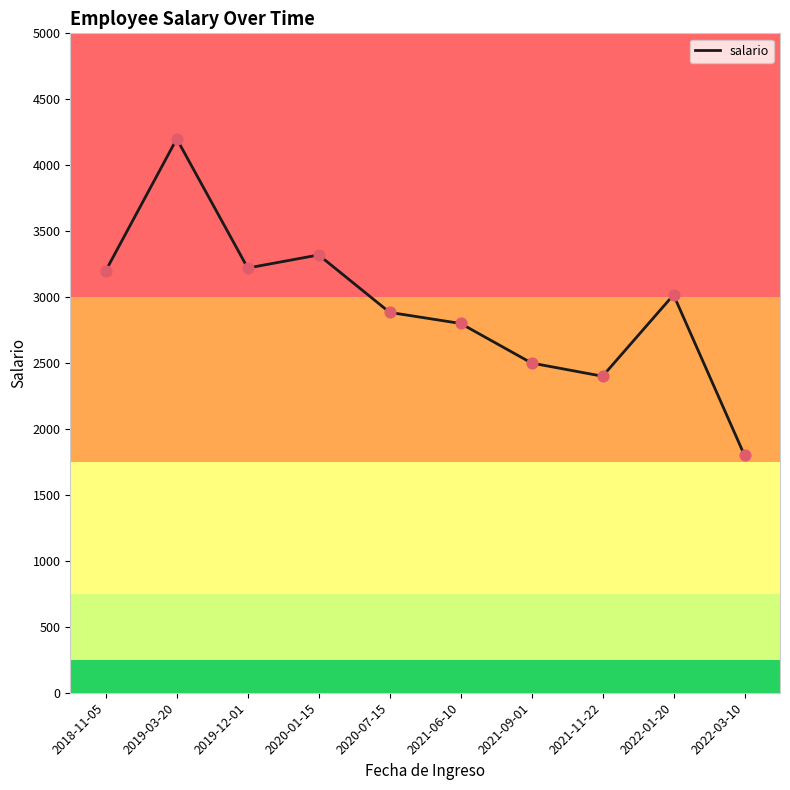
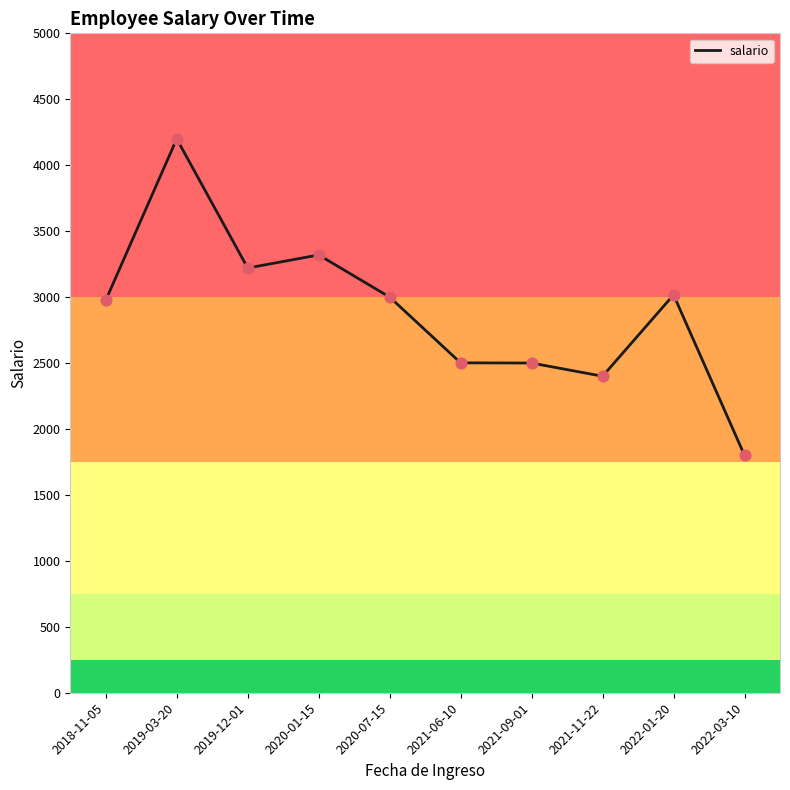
2018-11-05: 3200 -> 2980
2020-07-15: 2880 -> 3000
2021-06-10: 2800 -> 2500
